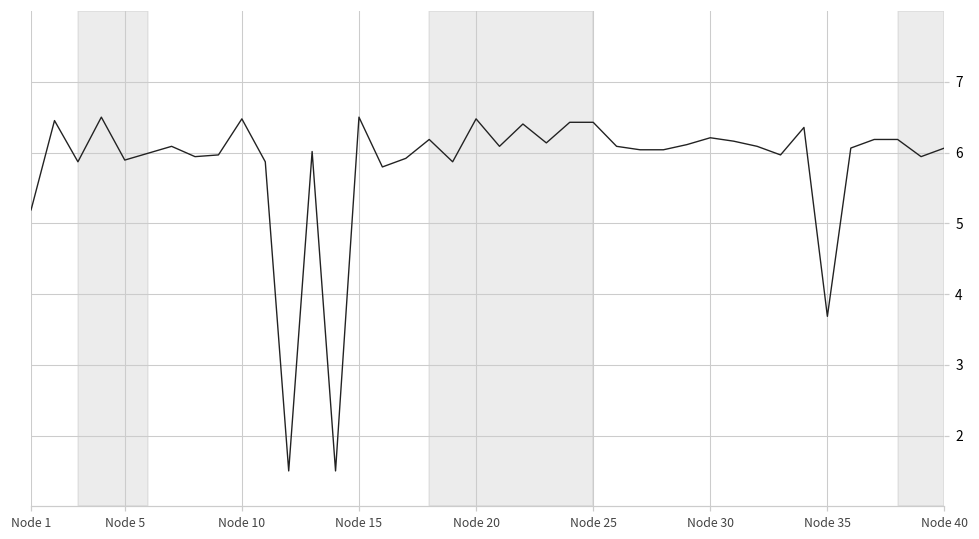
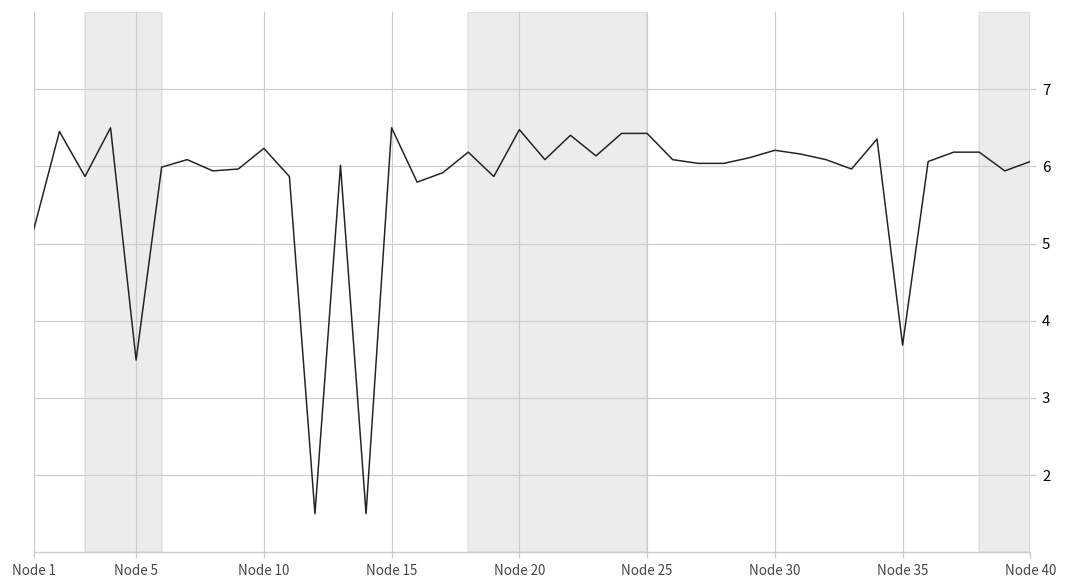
Node 5: 5.9 -> 3.5
Node 10: 6.5 -> 6.2
